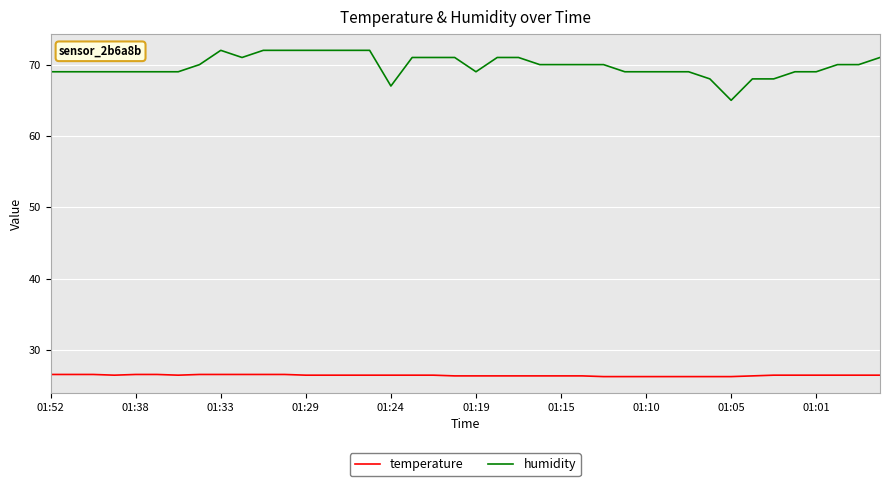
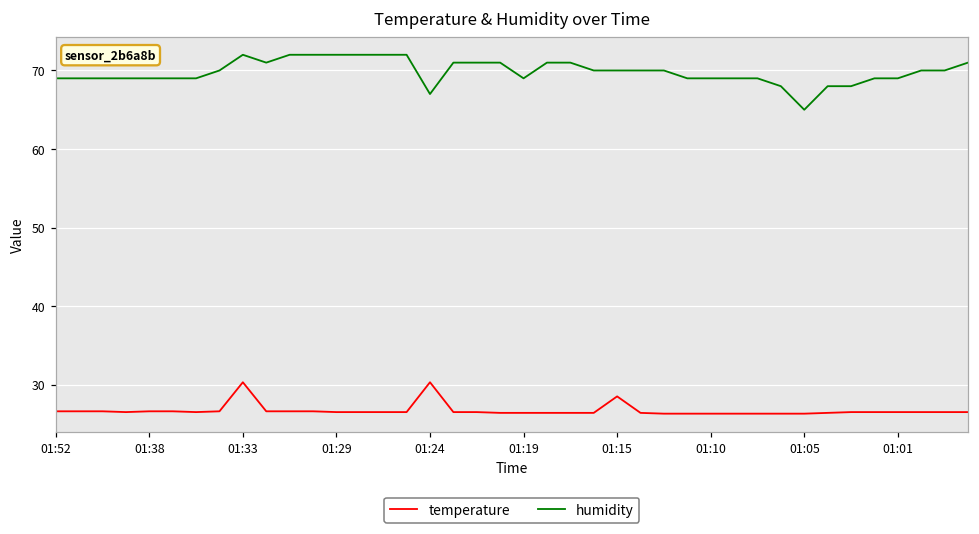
temperature, 01:33: 27 -> 30
temperature, 01:24: 27 -> 30
temperature, 01:15: 26 -> 29
